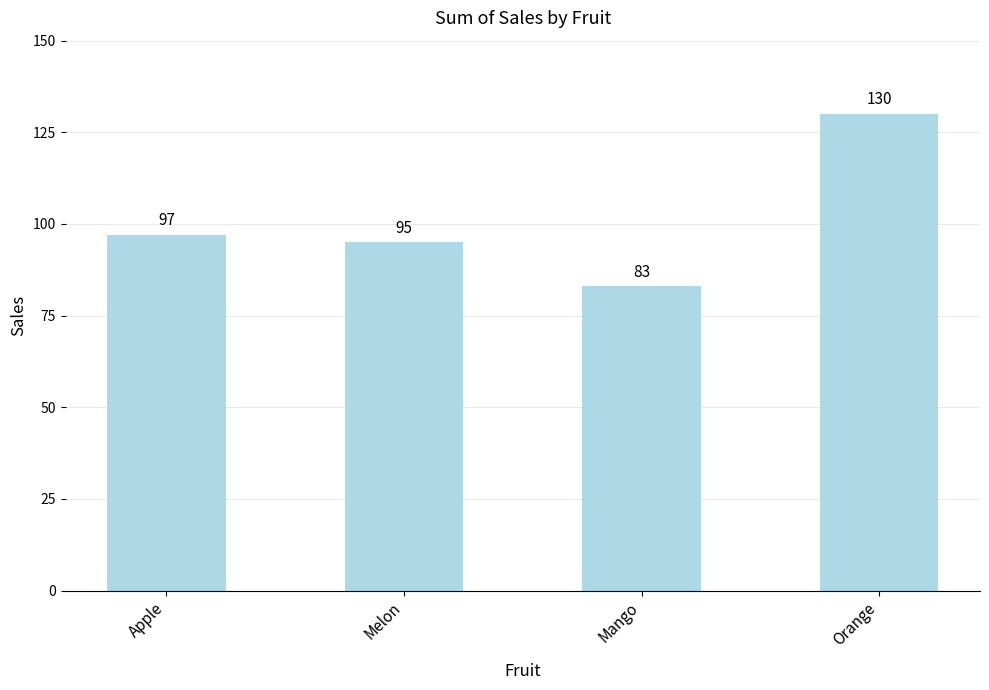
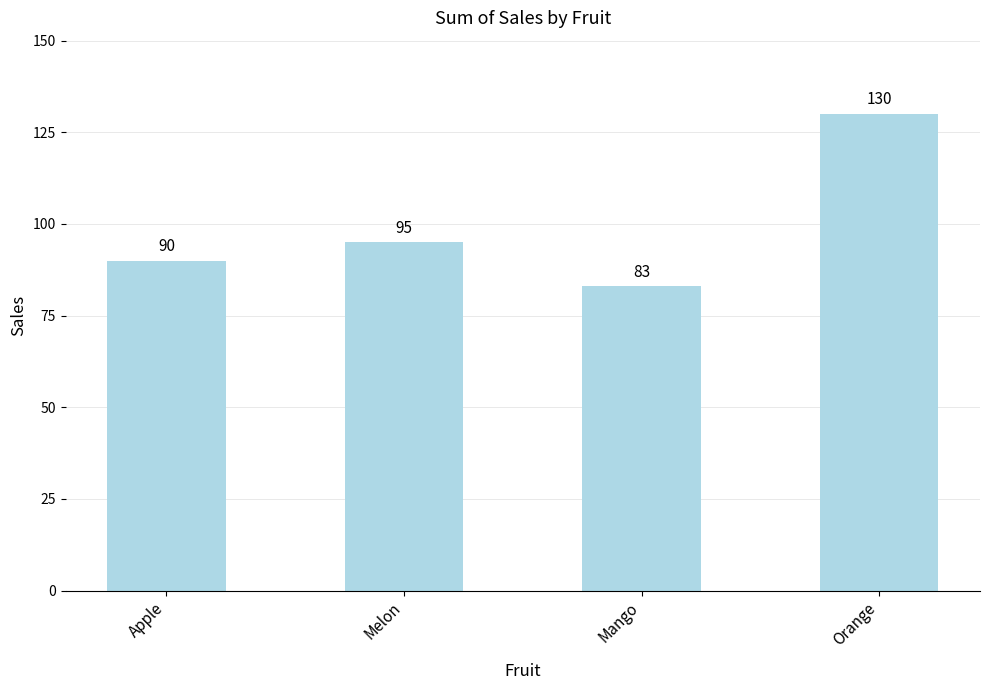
Apple: 97 -> 90
